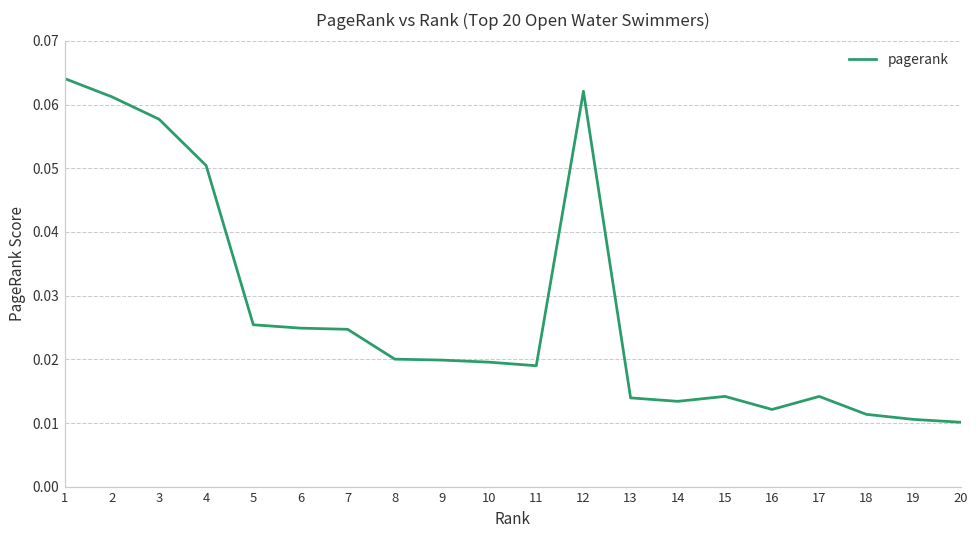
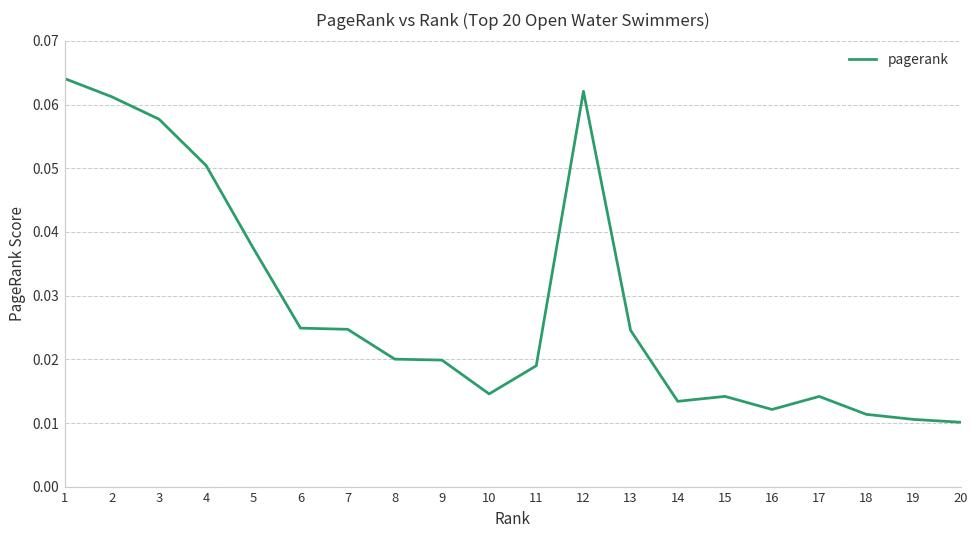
5: 0.025 -> 0.037
10: 0.020 -> 0.015
13: 0.014 -> 0.025
